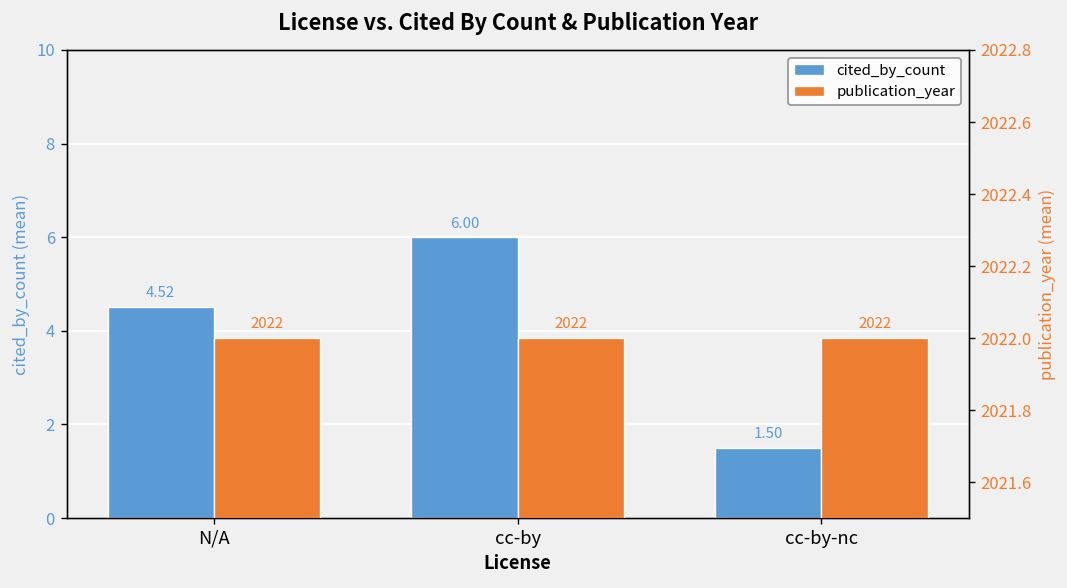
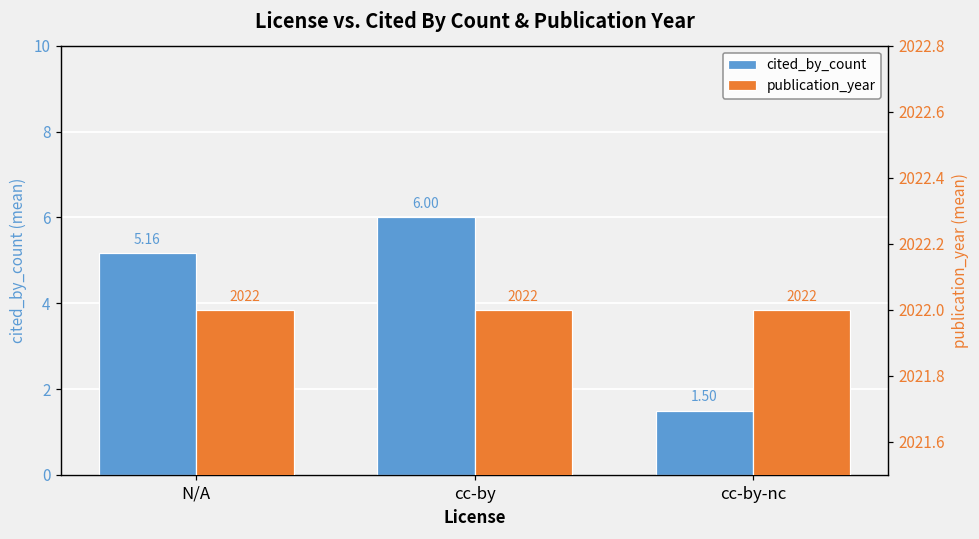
cited_by_count, N/A: 4.52 -> 5.16
